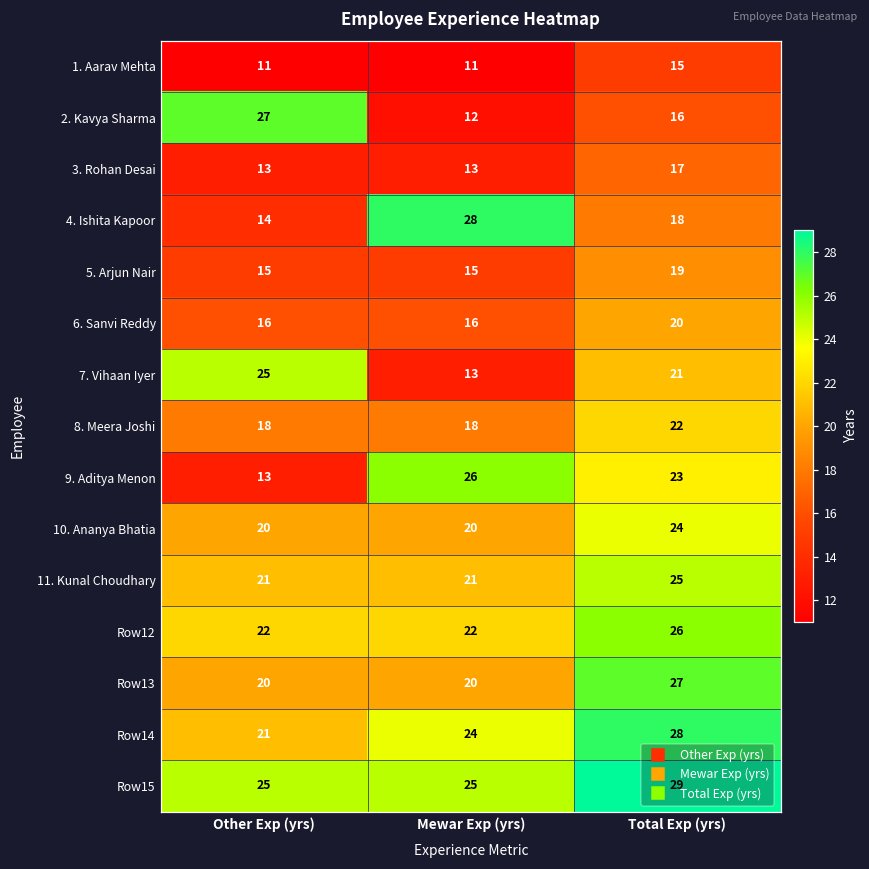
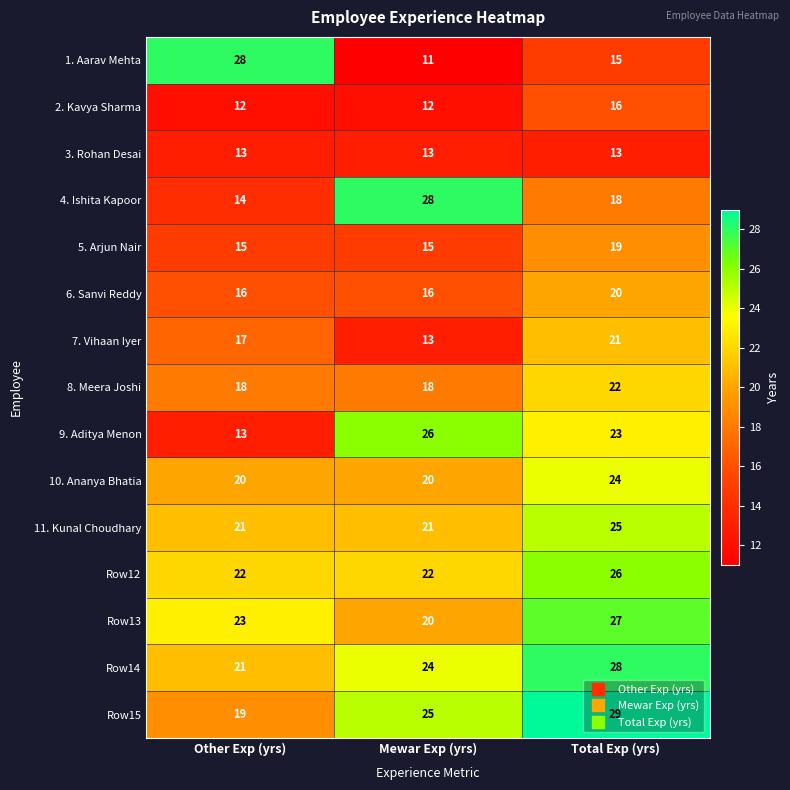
1. Aarav Mehta, Other Exp (yrs): 11 -> 28
2. Kavya Sharma, Other Exp (yrs): 27 -> 12
3. Rohan Desai, Total Exp (yrs): 17 -> 13
7. Vihaan Iyer, Other Exp (yrs): 25 -> 17
Row13, Other Exp (yrs): 20 -> 23
Row15, Other Exp (yrs): 25 -> 19
